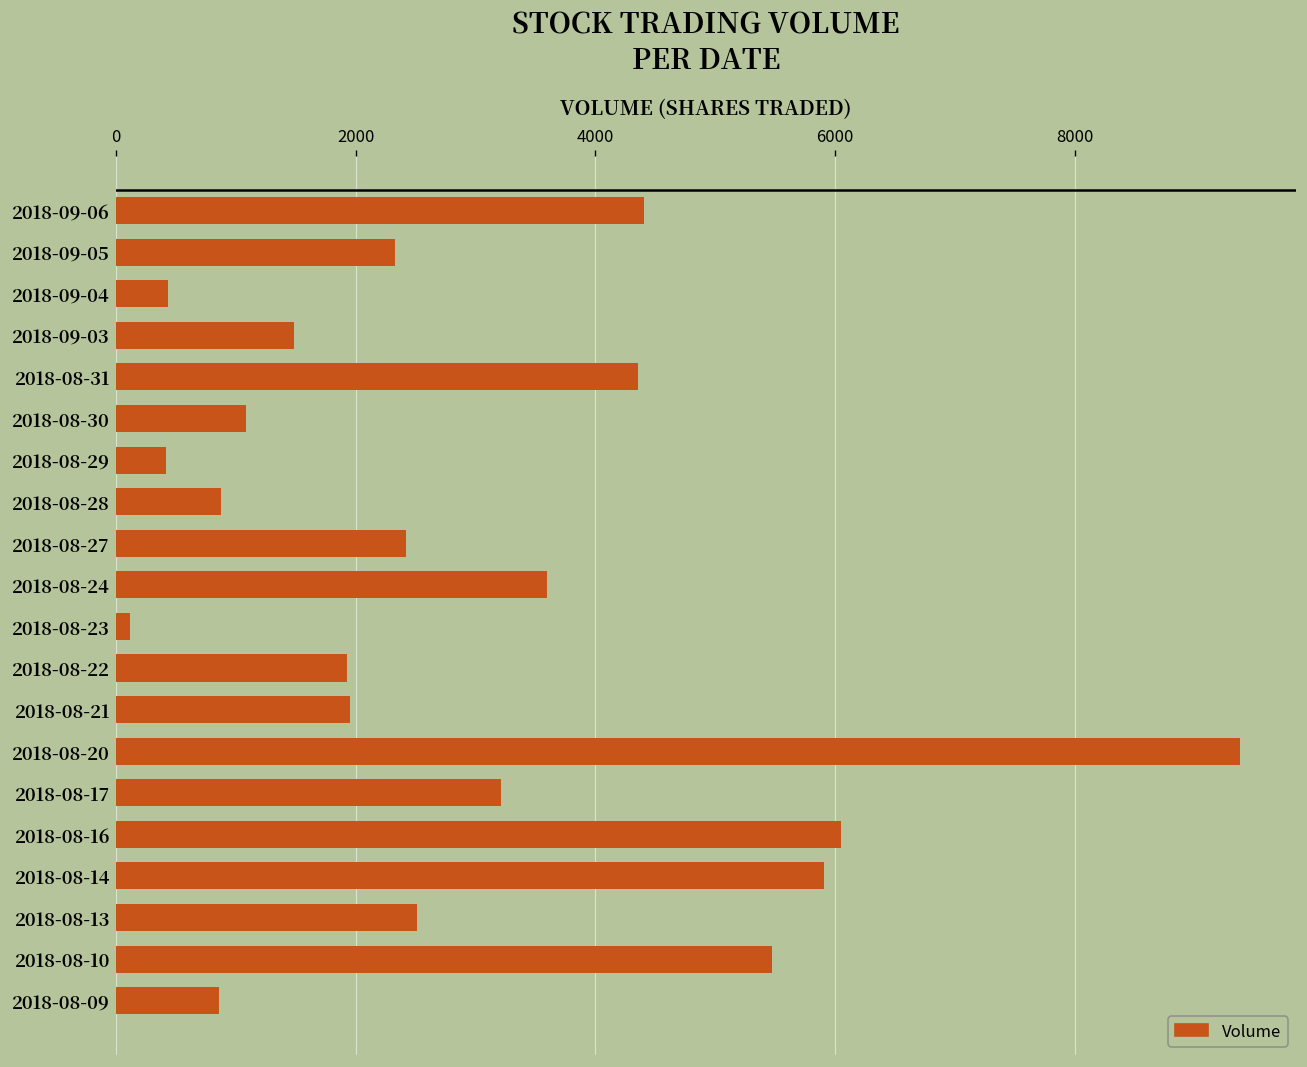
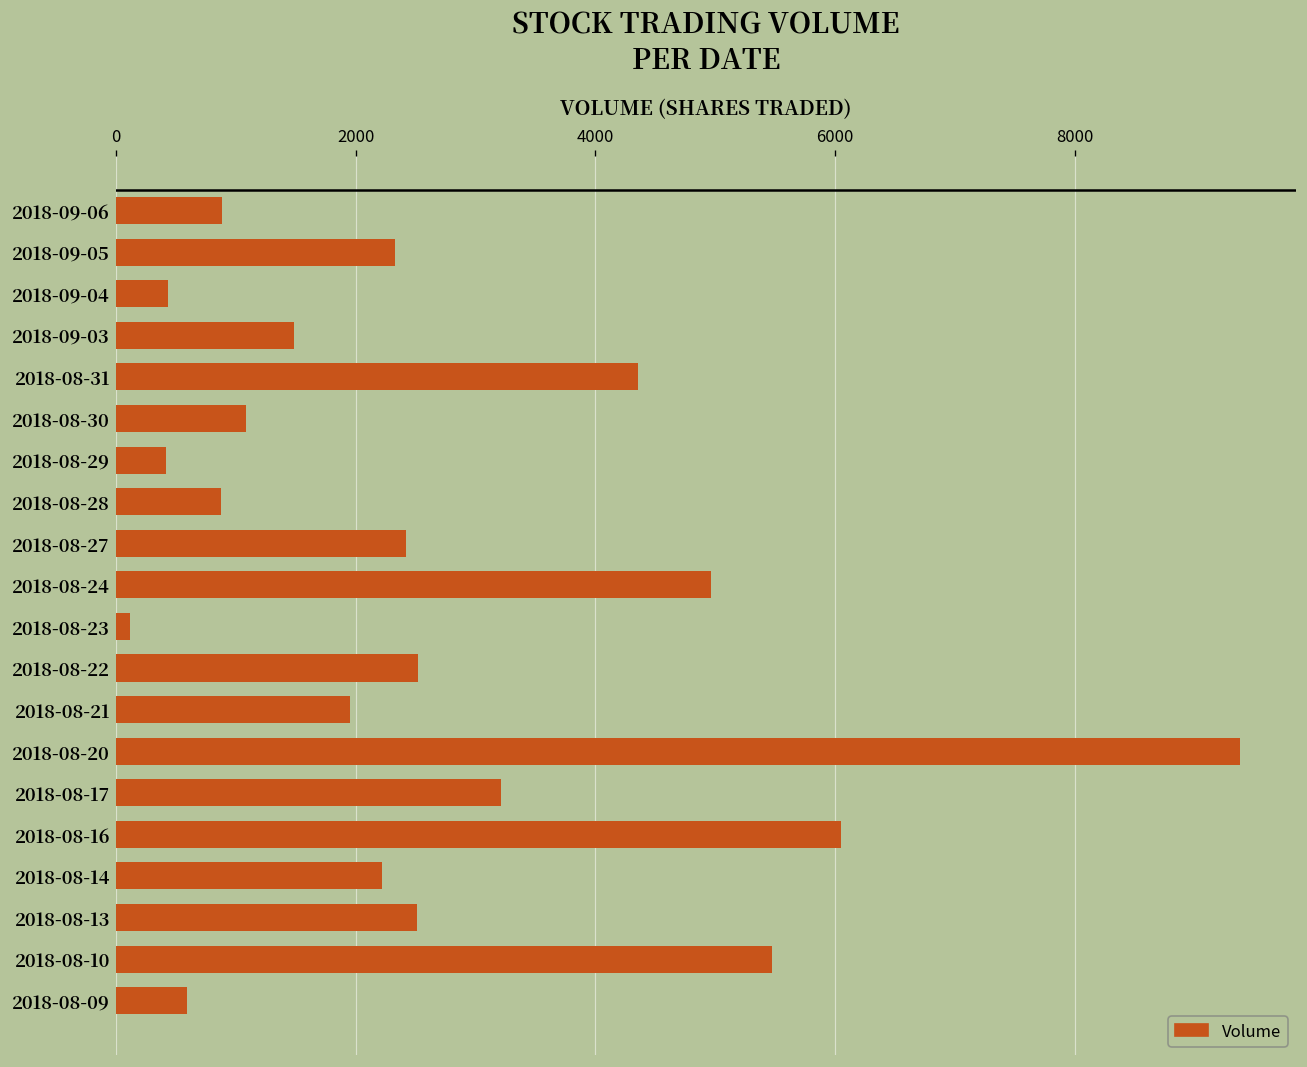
2018-09-06: 4400 -> 900
2018-08-24: 3600 -> 5000
2018-08-22: 1900 -> 2500
2018-08-14: 5900 -> 2200
2018-08-09: 900 -> 600
